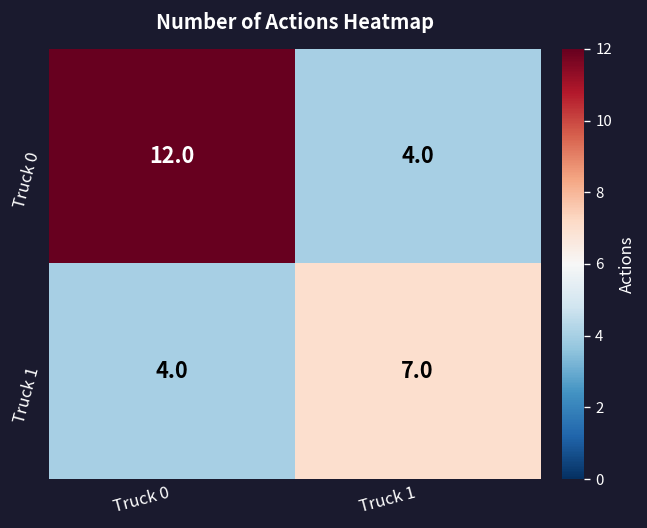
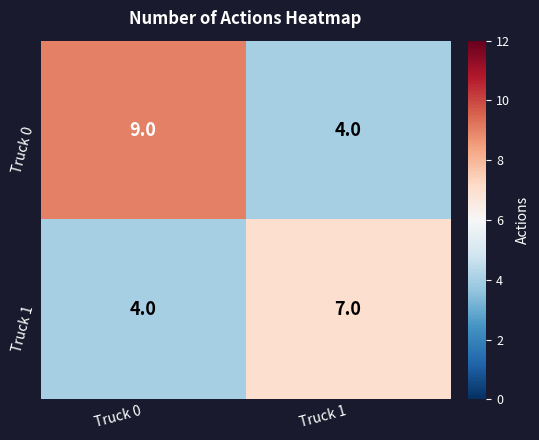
Truck 0, Truck 0: 12.0 -> 9.0
